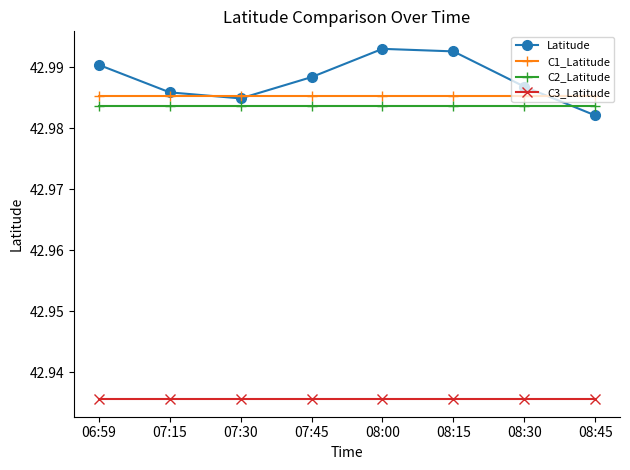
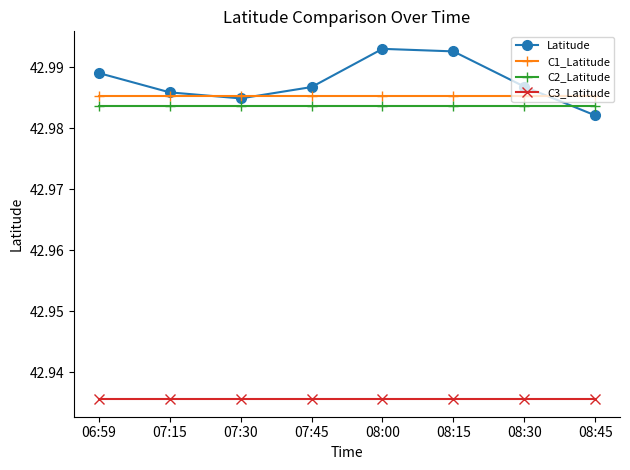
Latitude, 06:59: 42.990 -> 42.989
Latitude, 07:45: 42.988 -> 42.987
